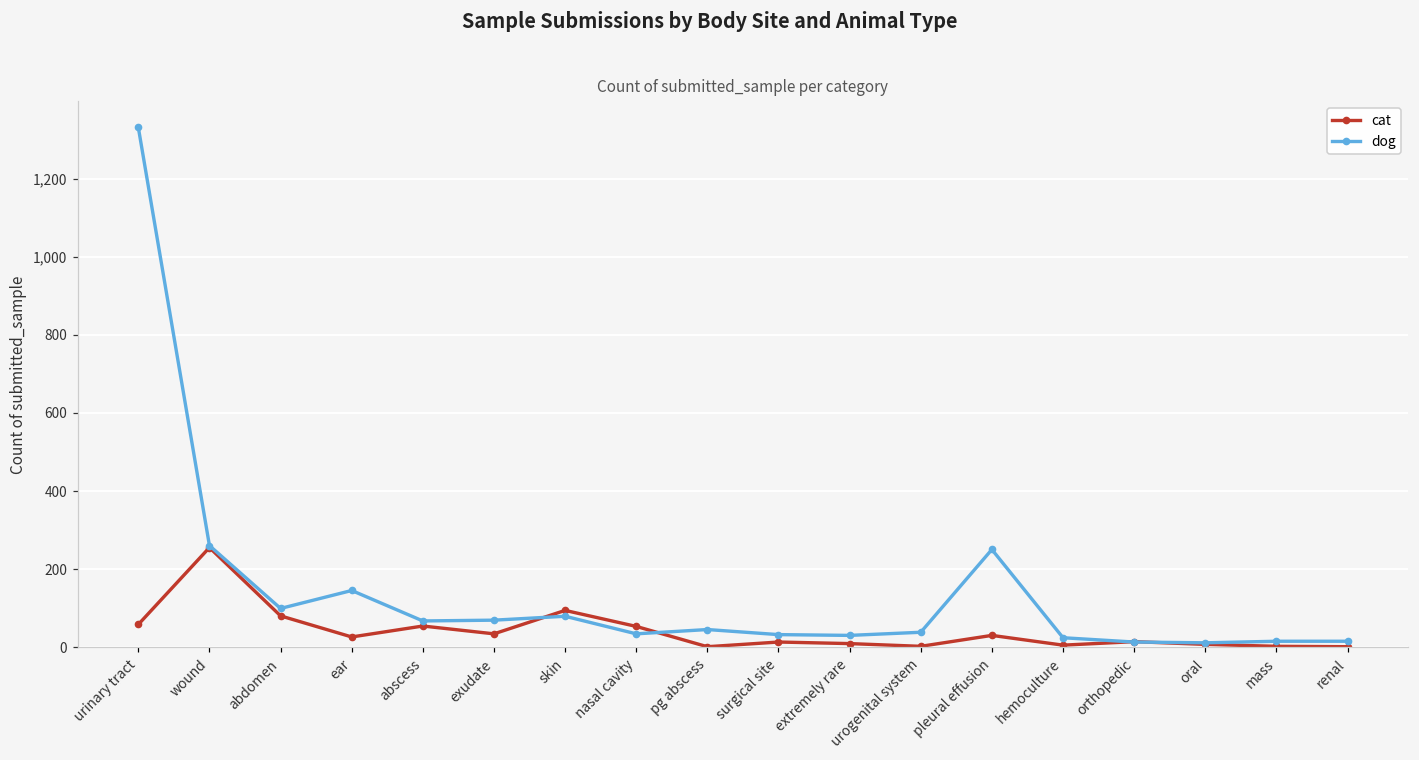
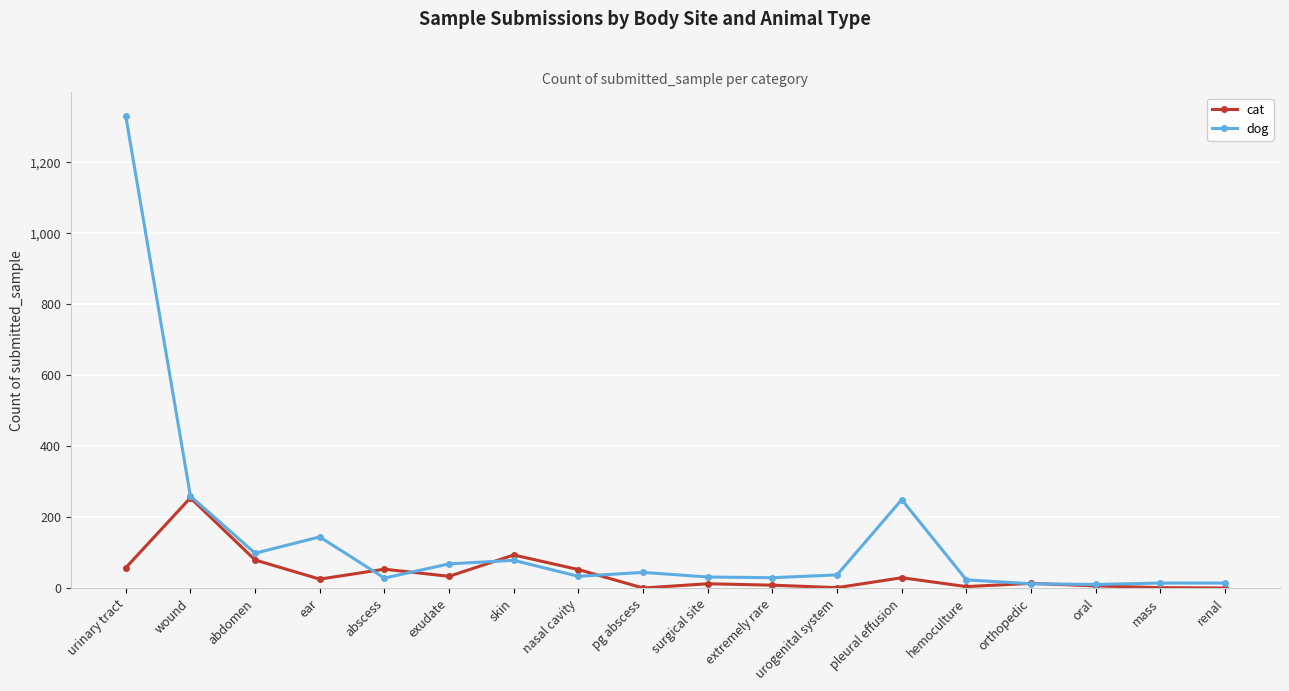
dog, abscess: 70 -> 30
